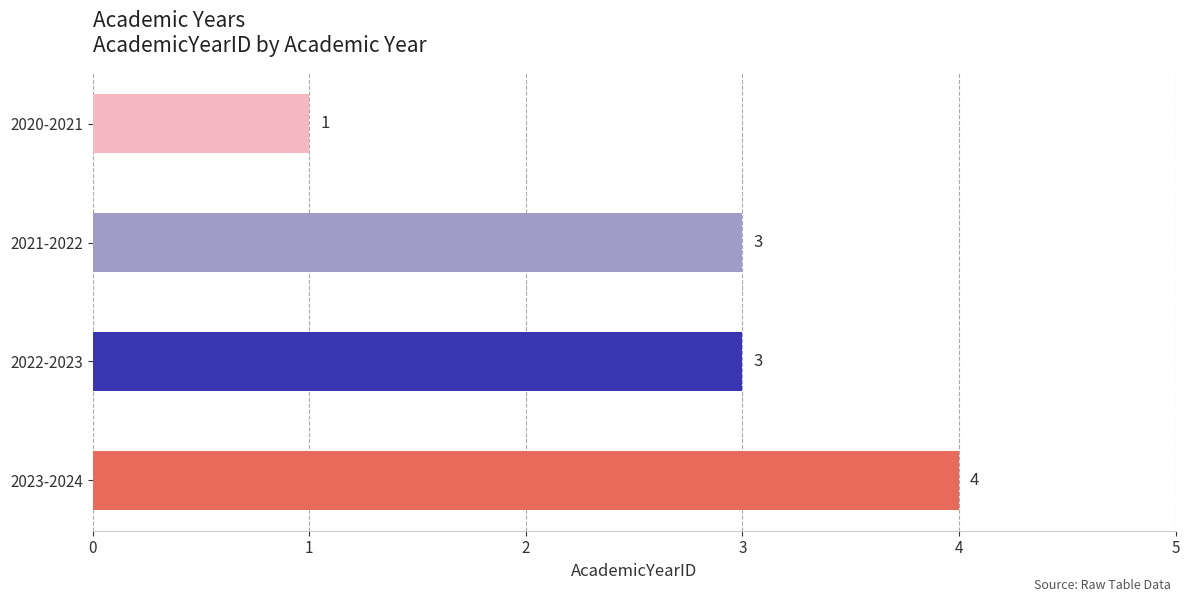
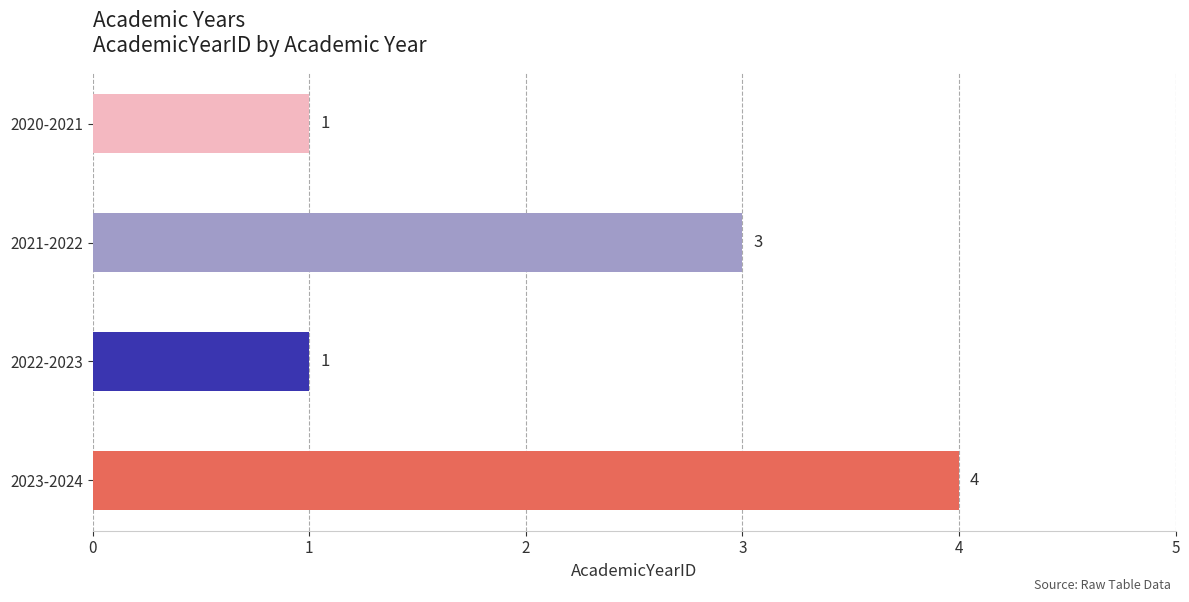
2022-2023: 3 -> 1
